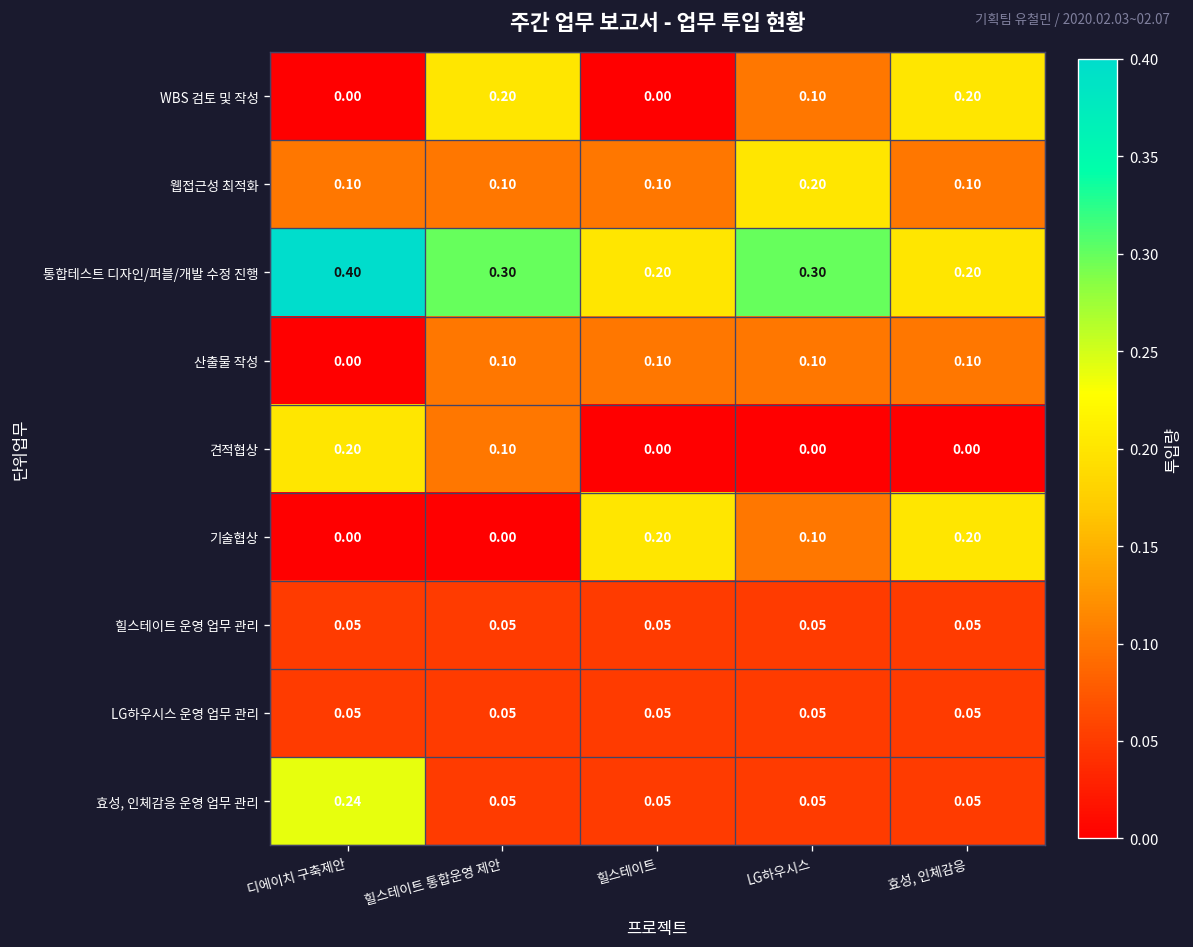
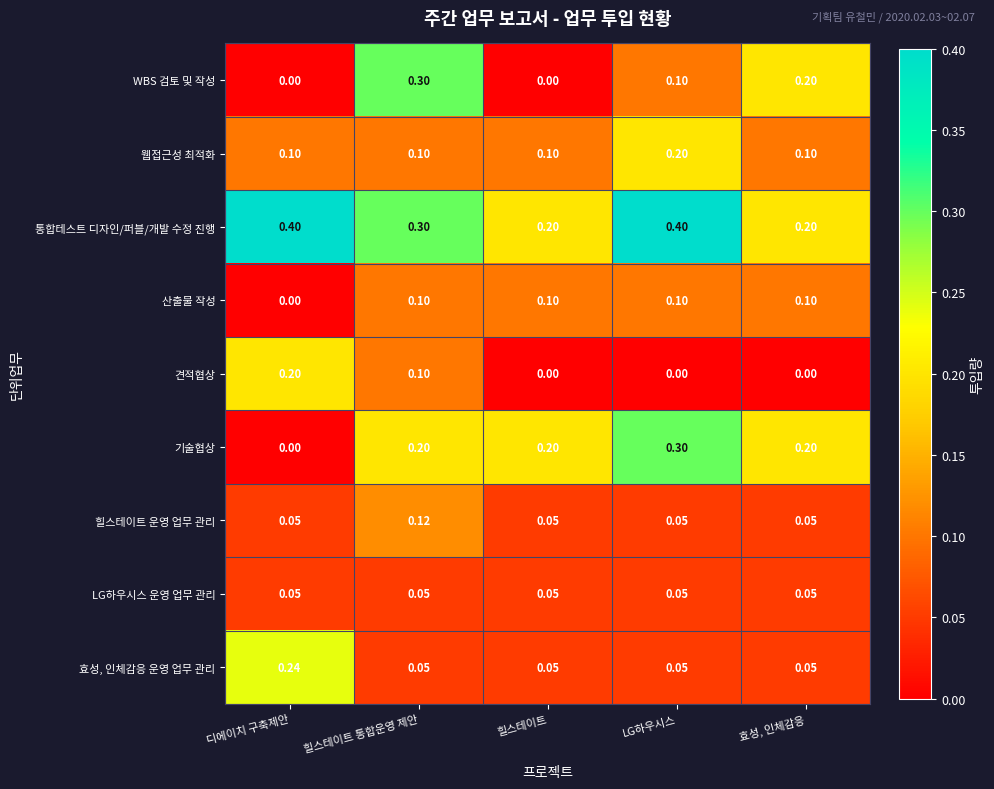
WBS 검토 및 작성, 힐스테이트 통합운영 제안: 0.20 -> 0.30
통합테스트 디자인/퍼블/개발 수정 진행, LG하우시스: 0.30 -> 0.40
기술협상, 힐스테이트 통합운영 제안: 0.00 -> 0.20
기술협상, LG하우시스: 0.10 -> 0.30
힐스테이트 운영 업무 관리, 힐스테이트 통합운영 제안: 0.05 -> 0.12
